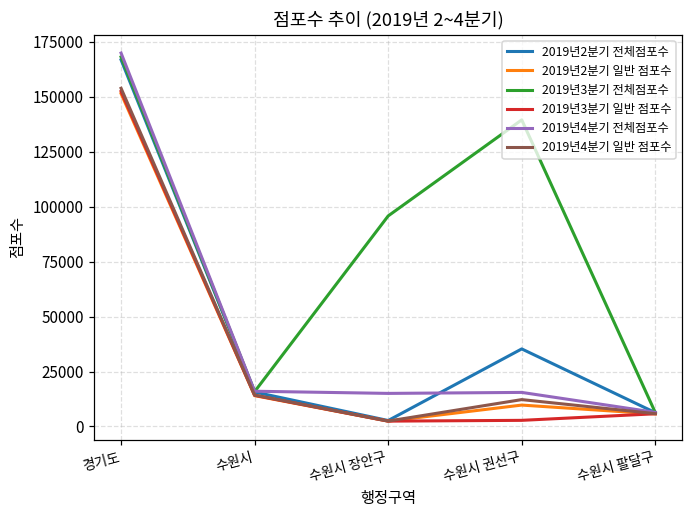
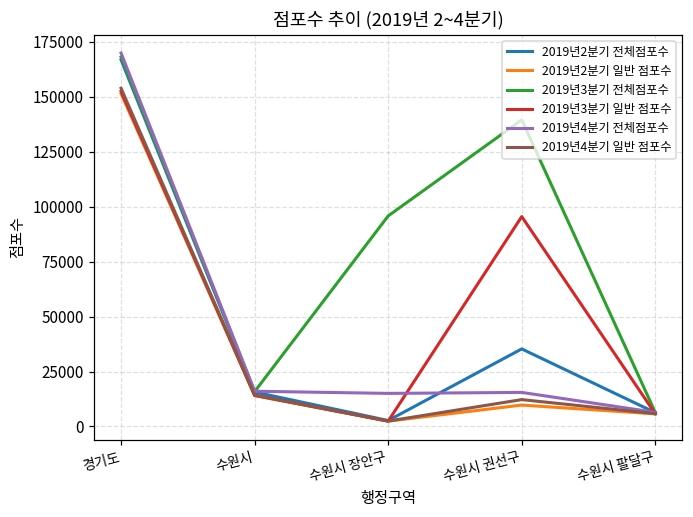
2019년3분기 일반 점포수, 수원시 권선구: 3000 -> 95000
